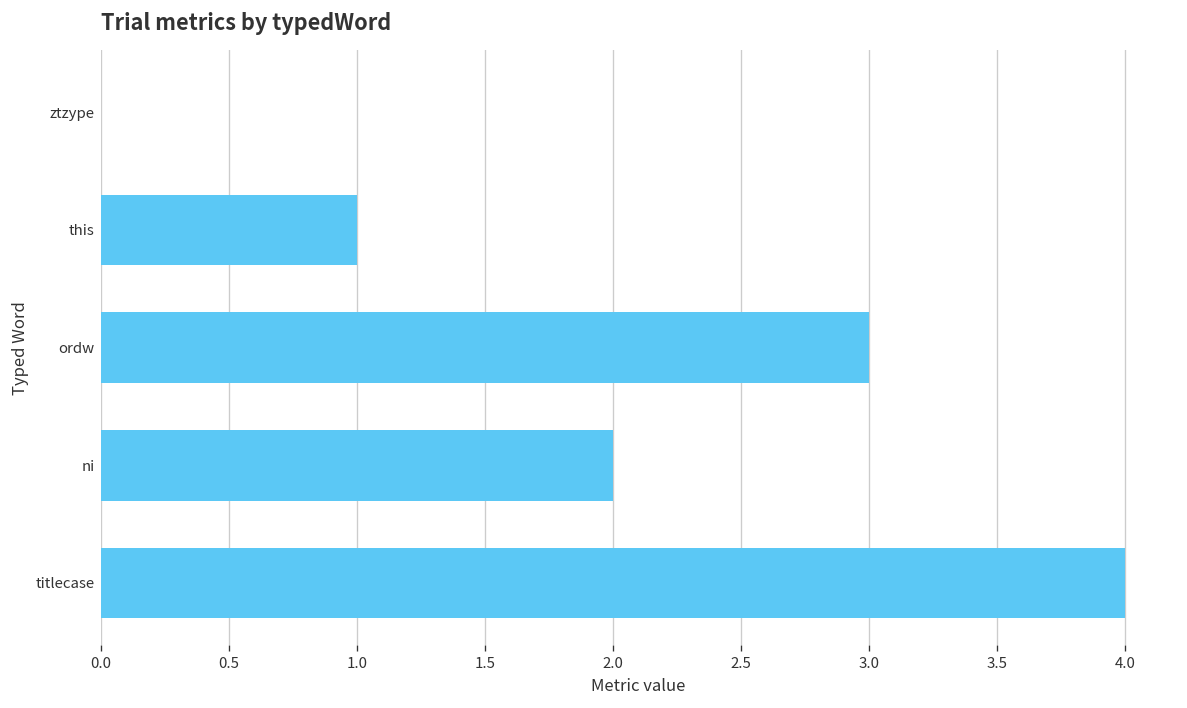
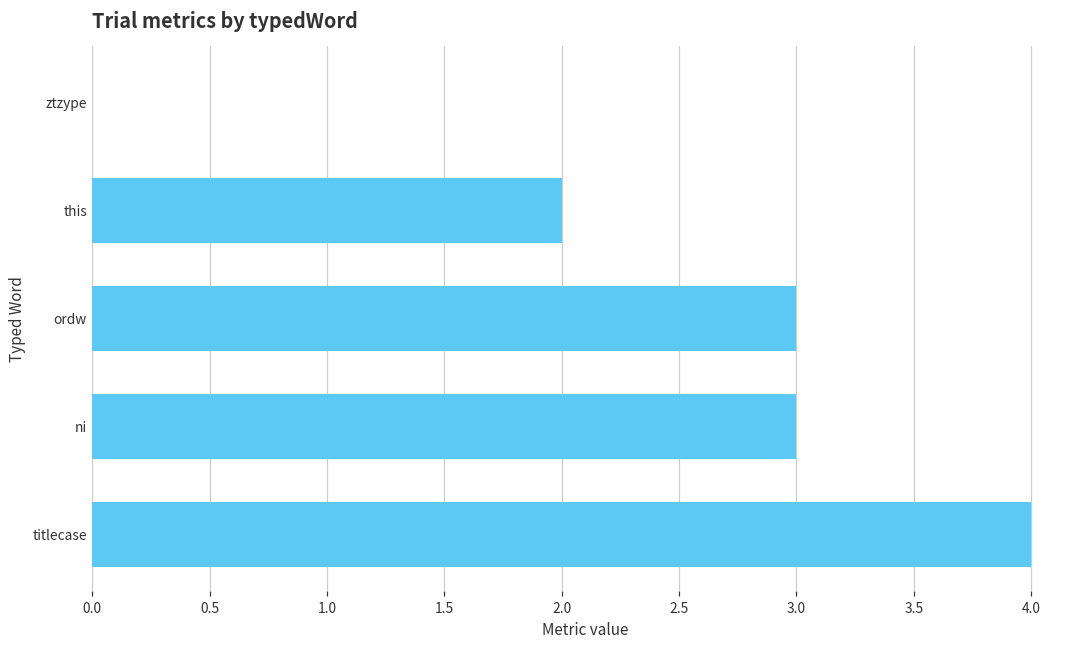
this: 1 -> 2
ni: 2 -> 3
